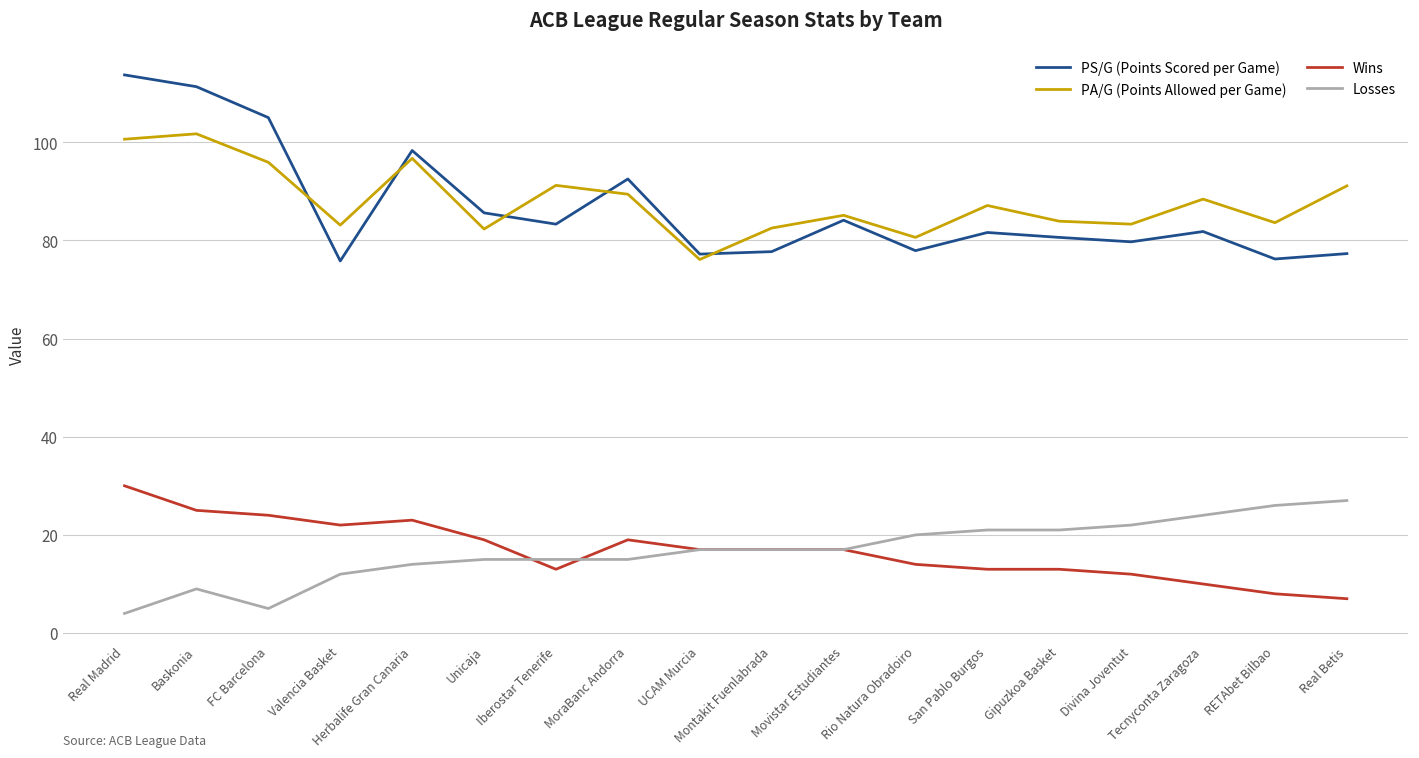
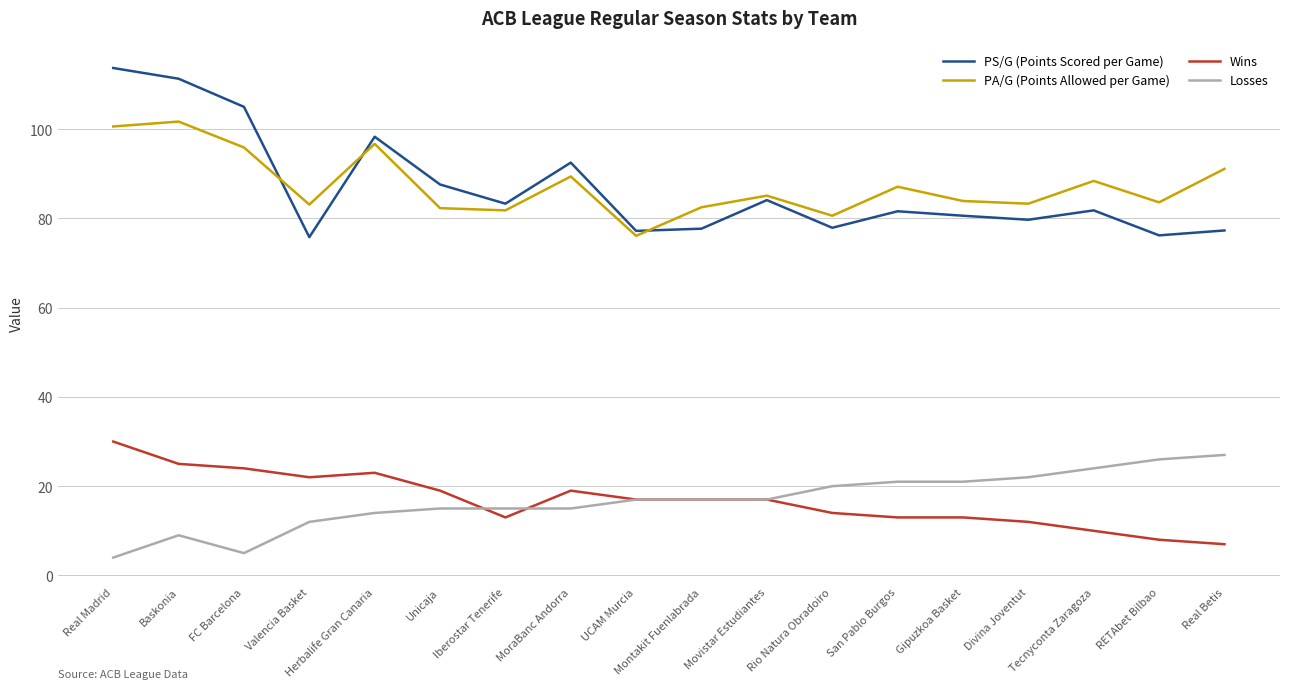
PS/G (Points Scored per Game), Unicaja: 86 -> 88
PA/G (Points Allowed per Game), Iberostar Tenerife: 91 -> 82
